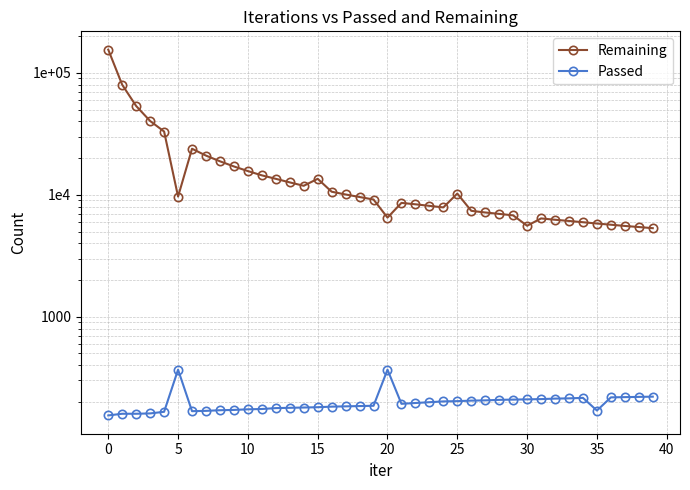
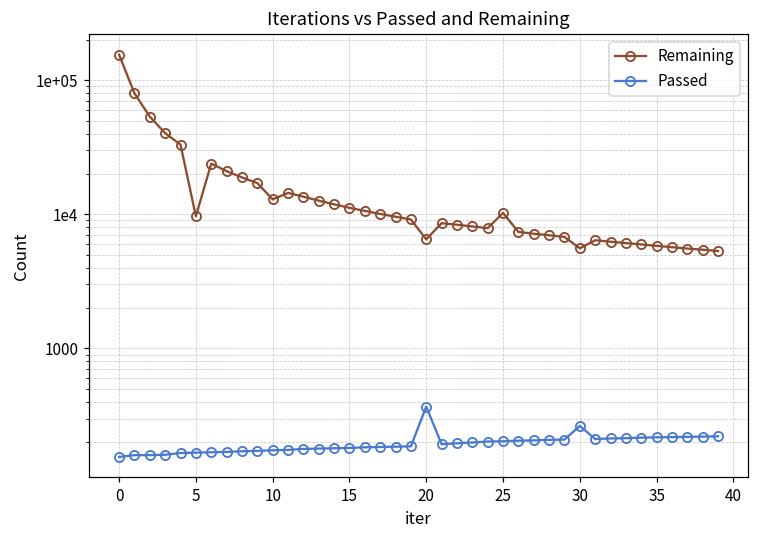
Passed, 5: 370 -> 170
Remaining, 10: 16000 -> 13000
Remaining, 15: 14000 -> 11000
Passed, 30: 210 -> 260
Passed, 35: 170 -> 220
